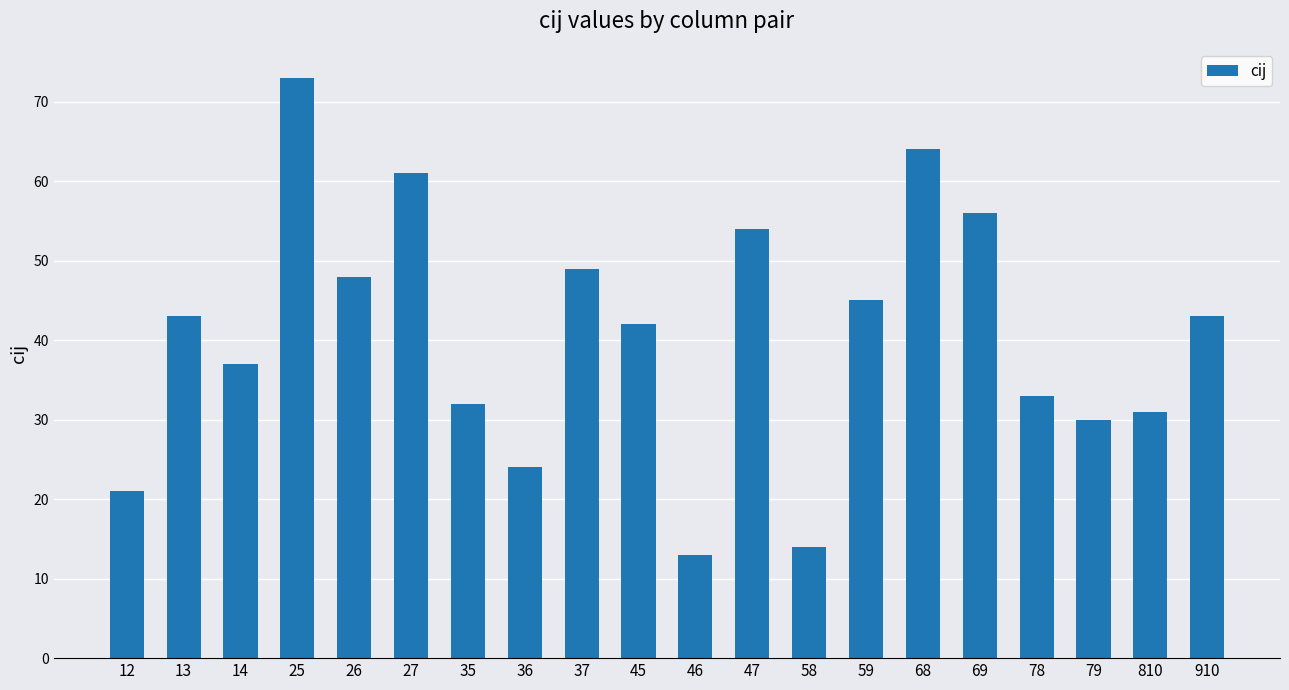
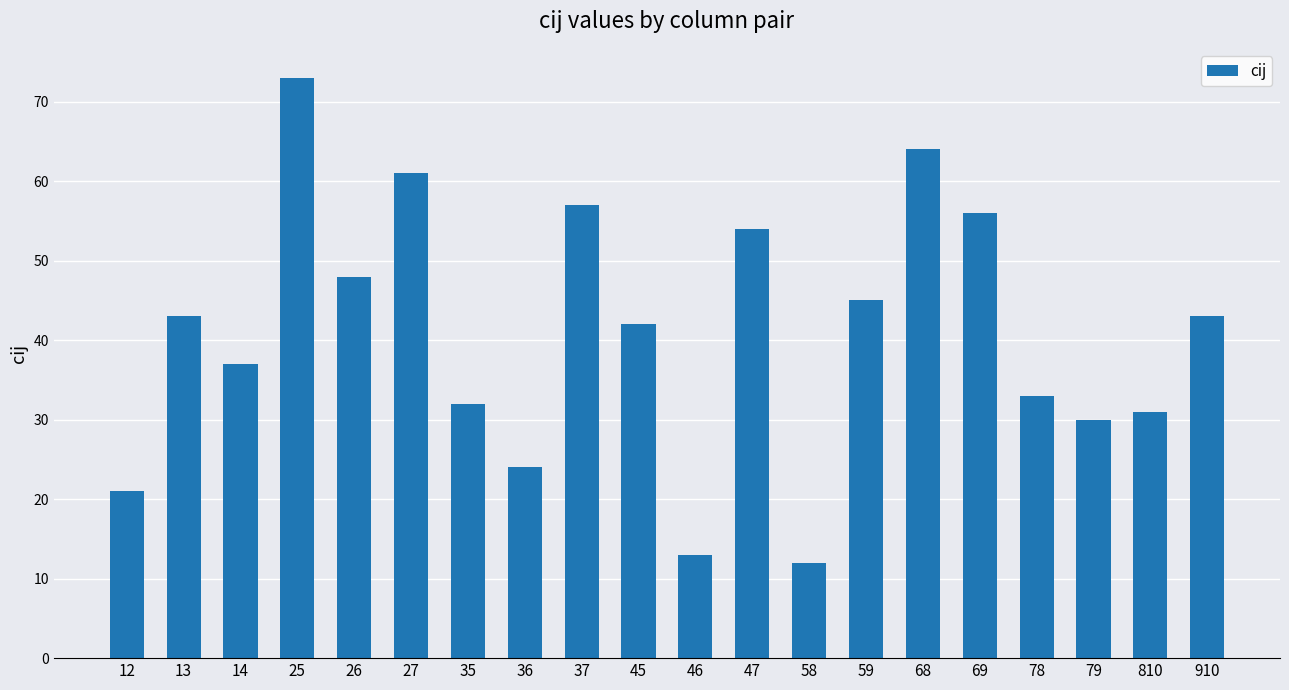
37: 49 -> 57
58: 14 -> 12
